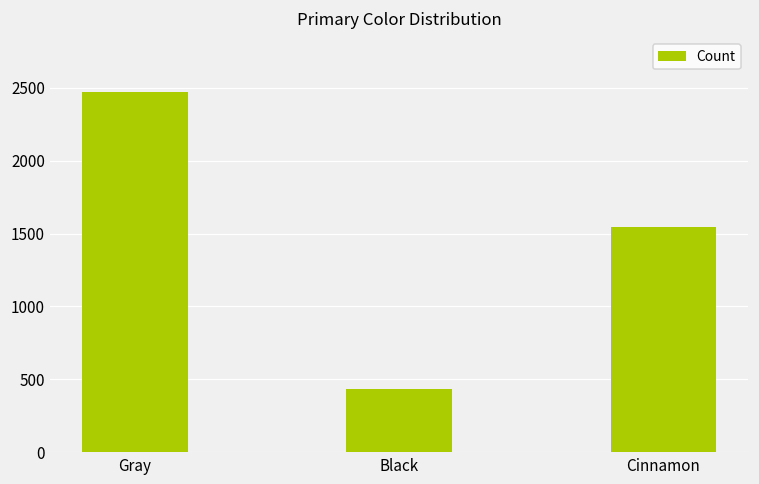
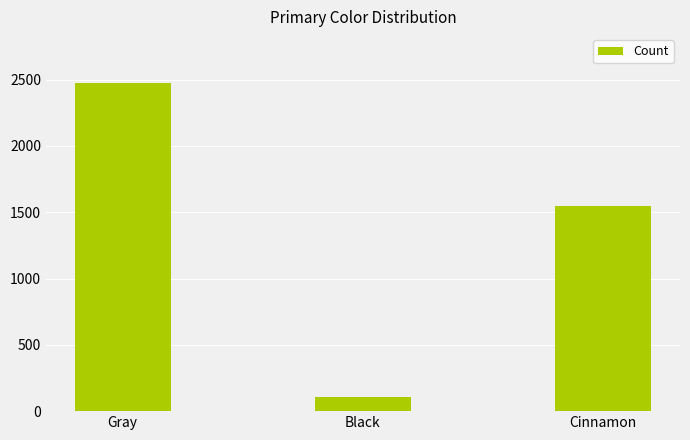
Black: 430 -> 100
